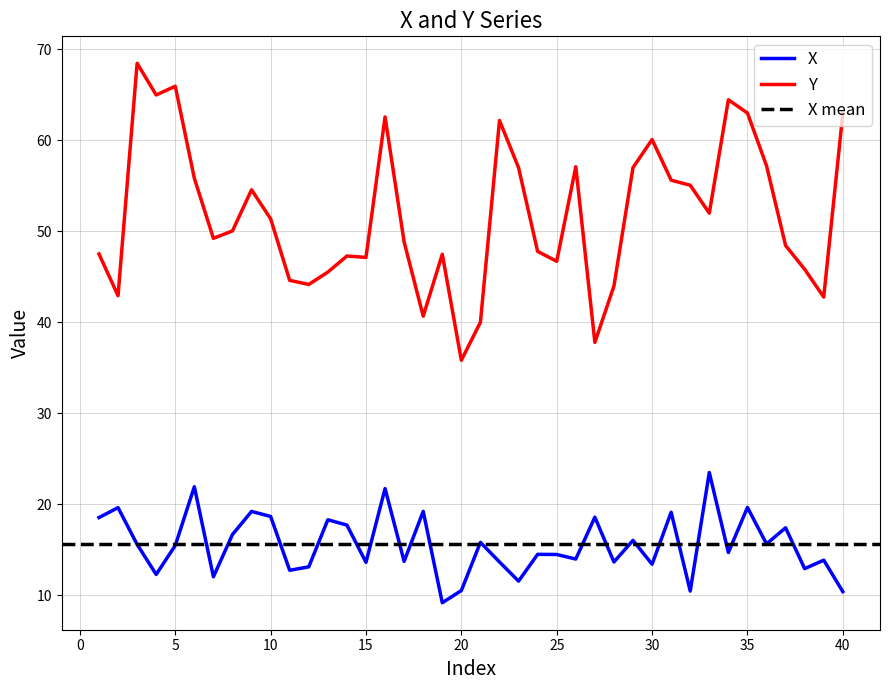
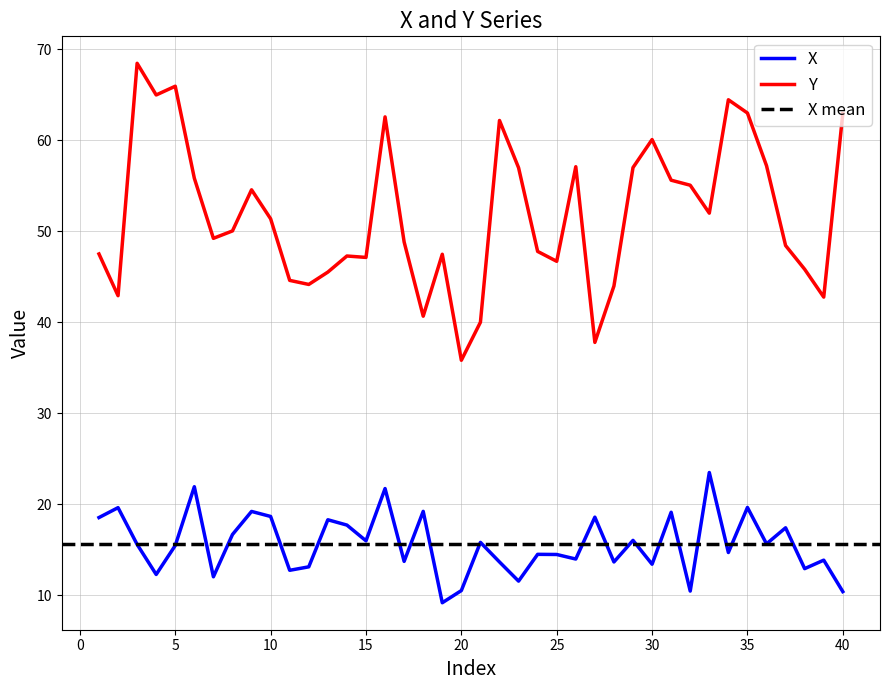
X, 15: 14 -> 16
